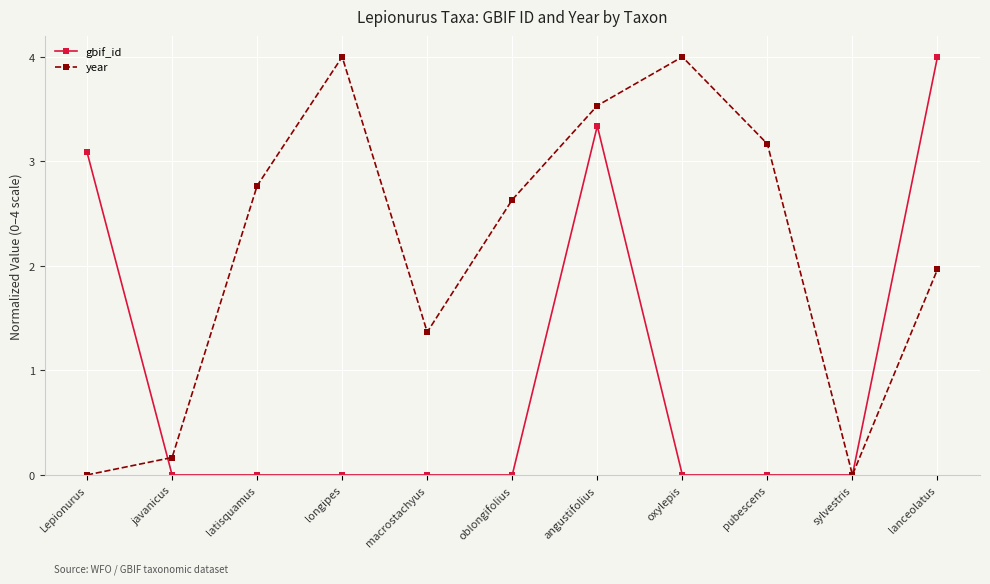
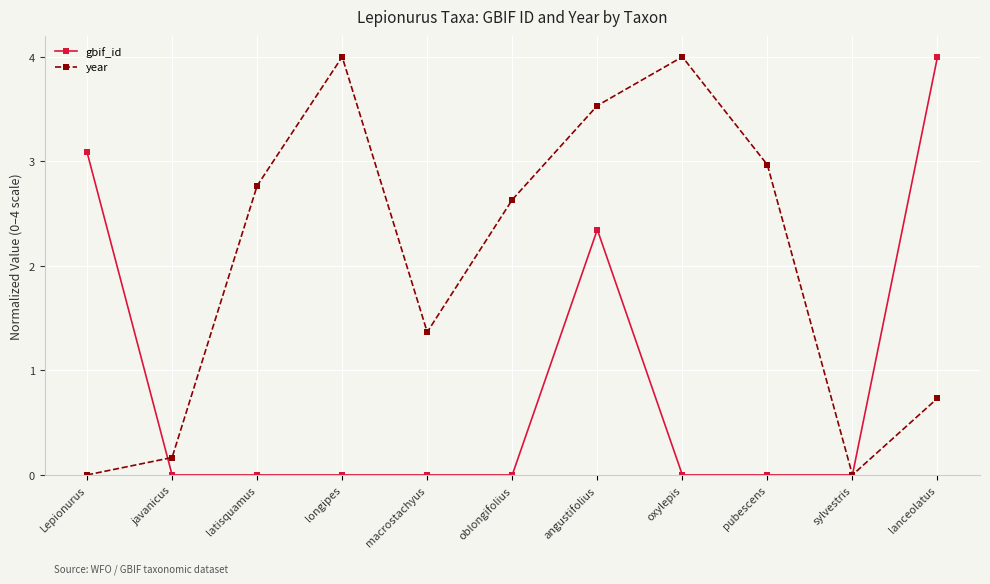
gbif_id, angustifolius: 3.34 -> 2.35
year, pubescens: 3.17 -> 2.97
year, lanceolatus: 1.97 -> 0.73
